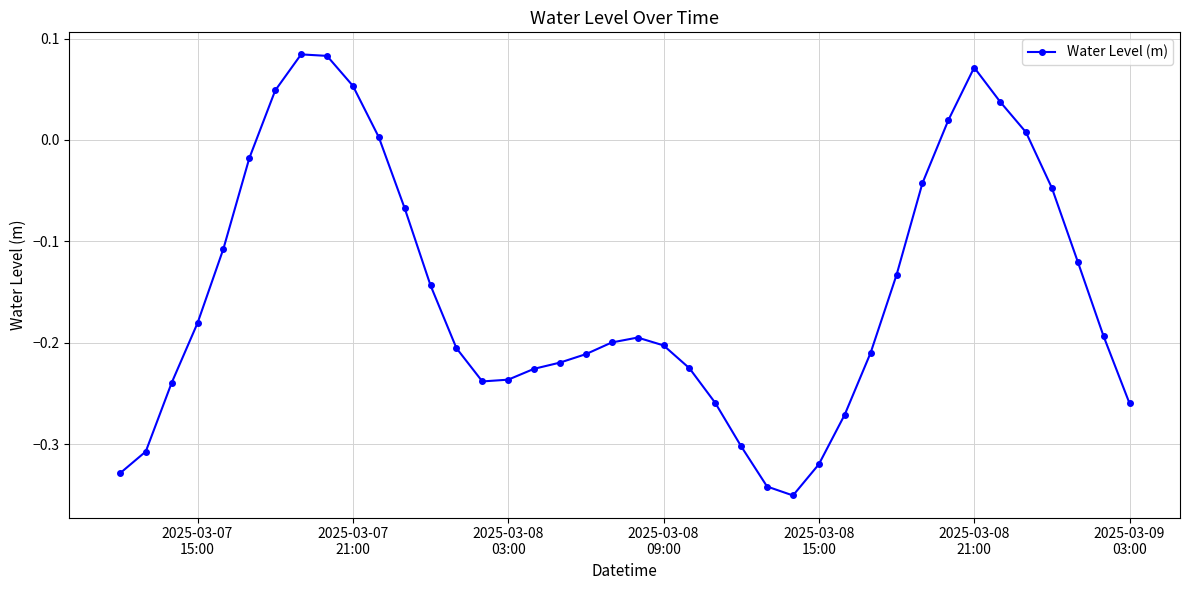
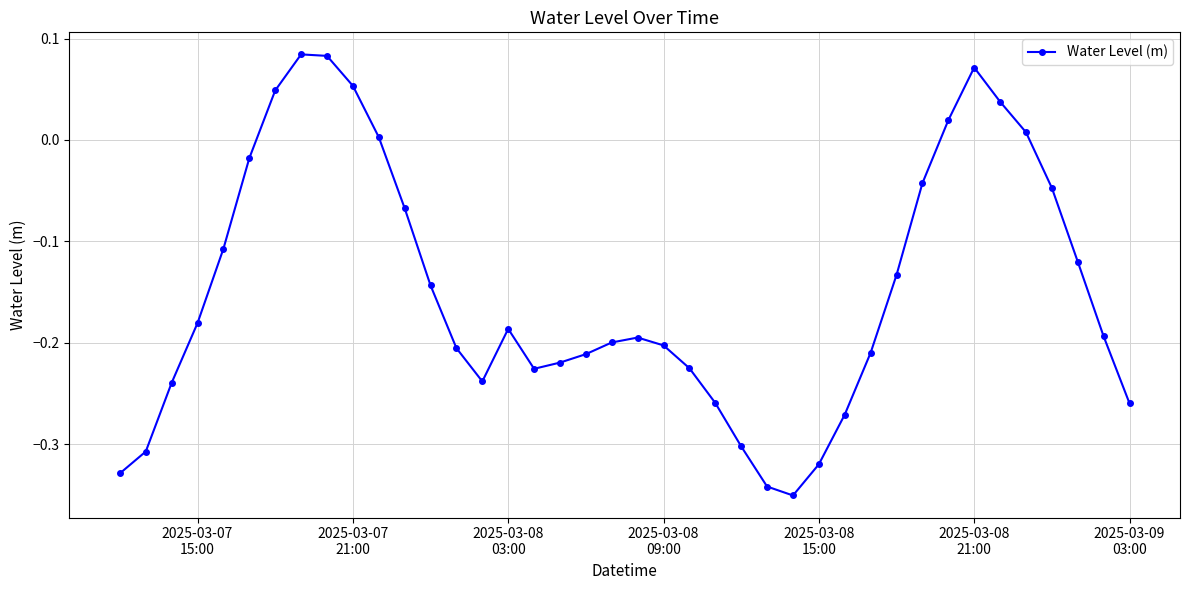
2025-03-08 03:00: -0.237 -> -0.186
